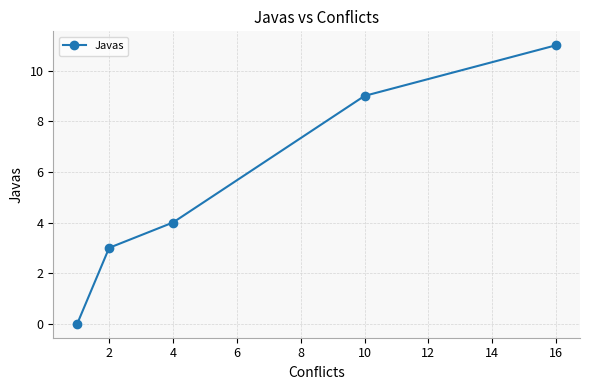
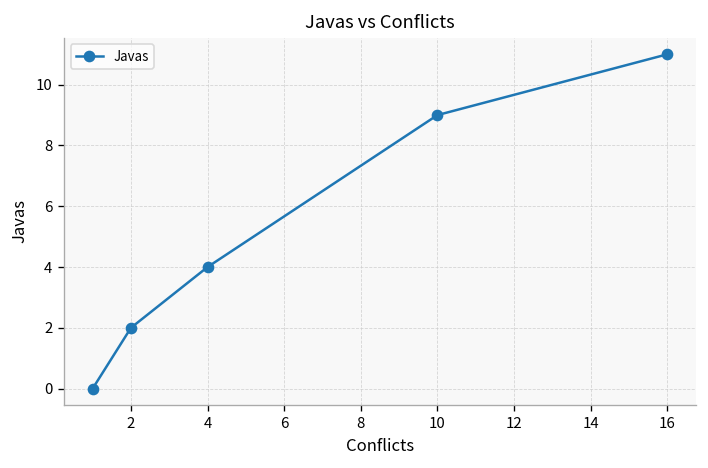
2: 3 -> 2
